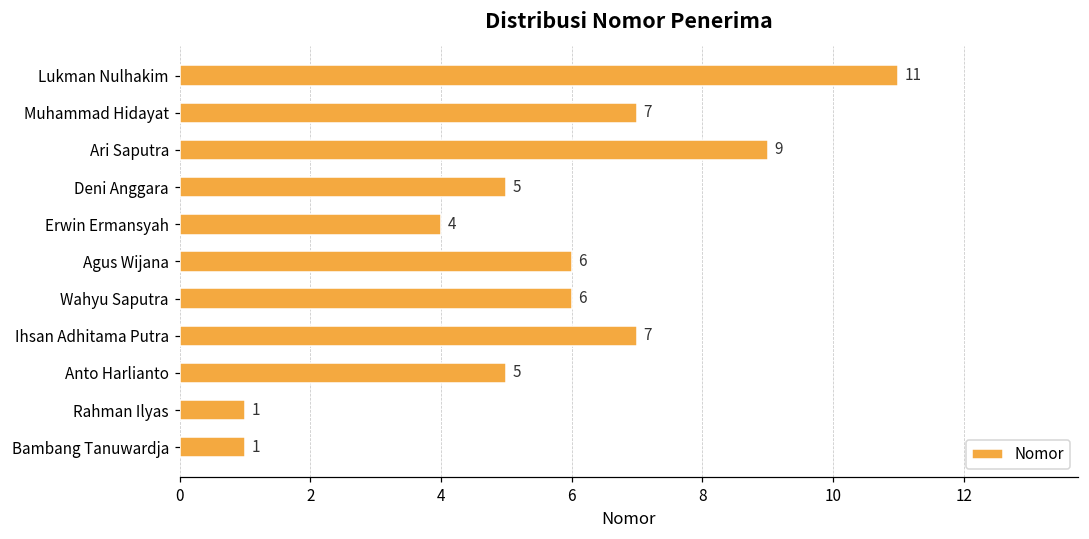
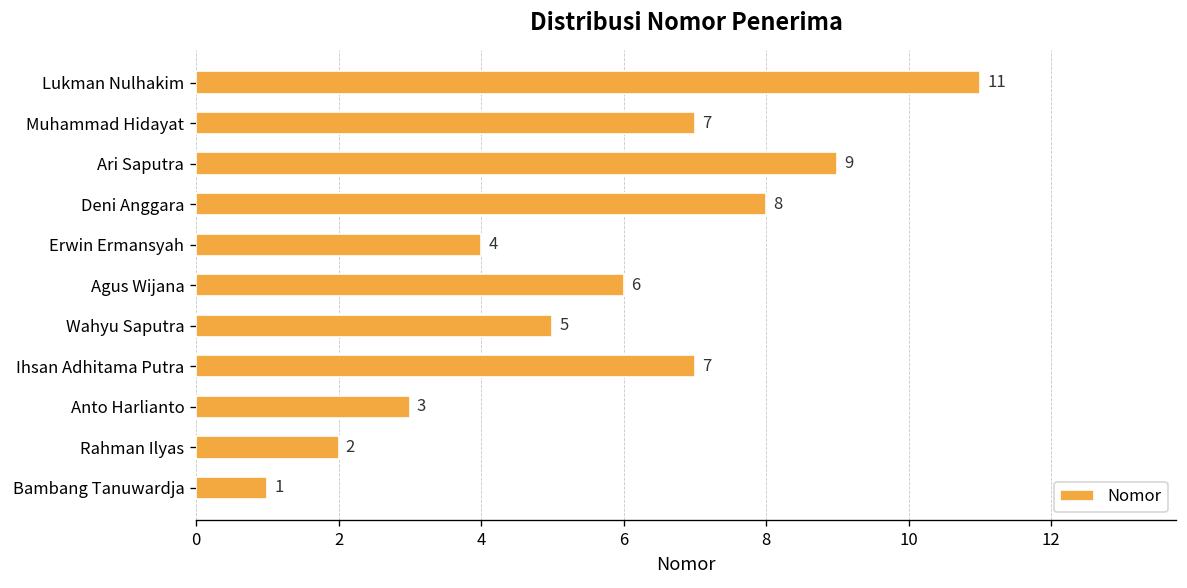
Deni Anggara: 5 -> 8
Wahyu Saputra: 6 -> 5
Anto Harlianto: 5 -> 3
Rahman Ilyas: 1 -> 2
